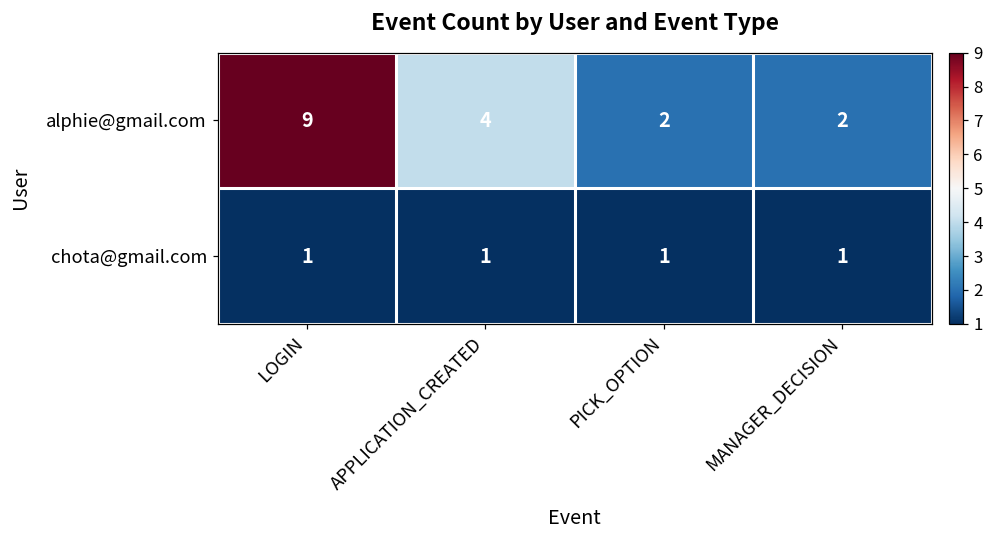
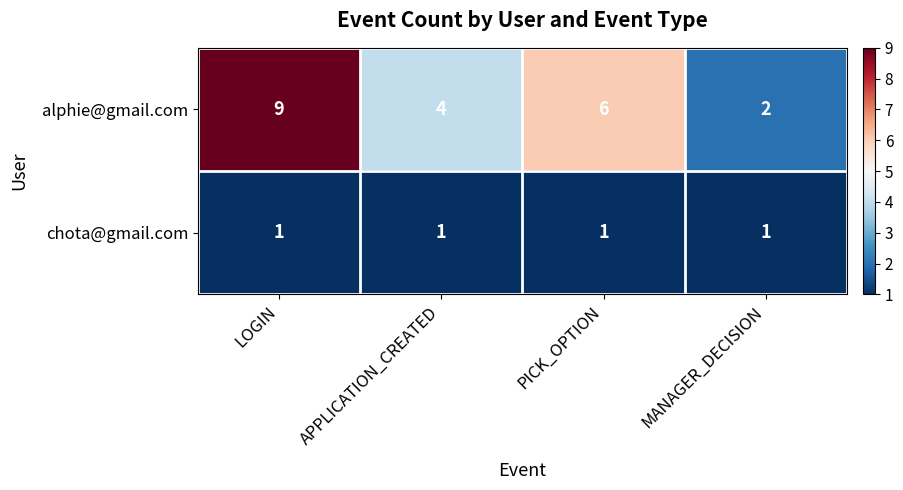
alphie@gmail.com, PICK_OPTION: 2 -> 6
